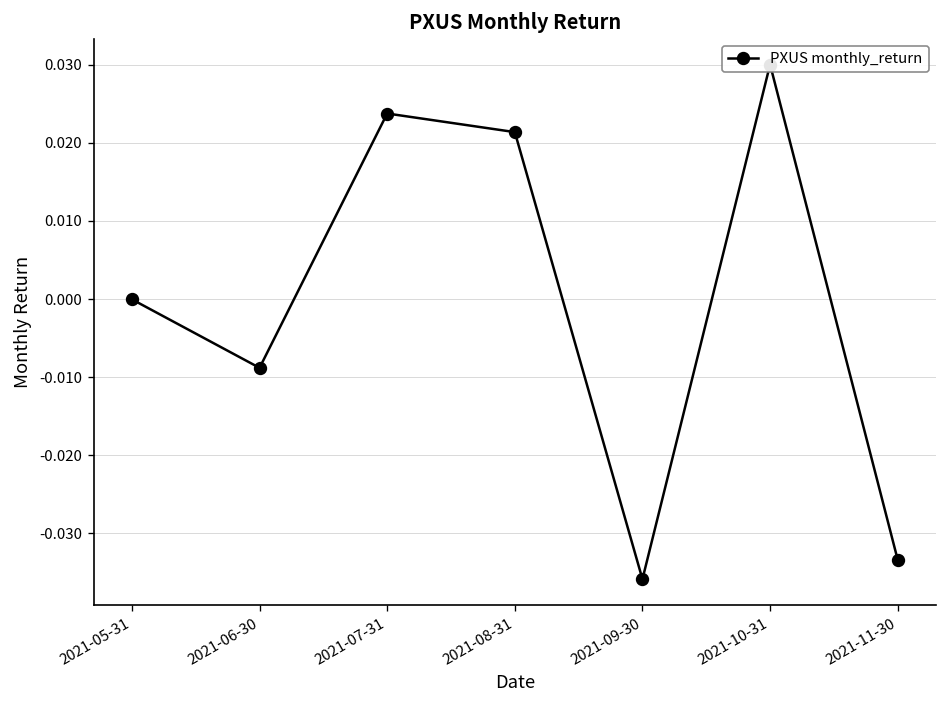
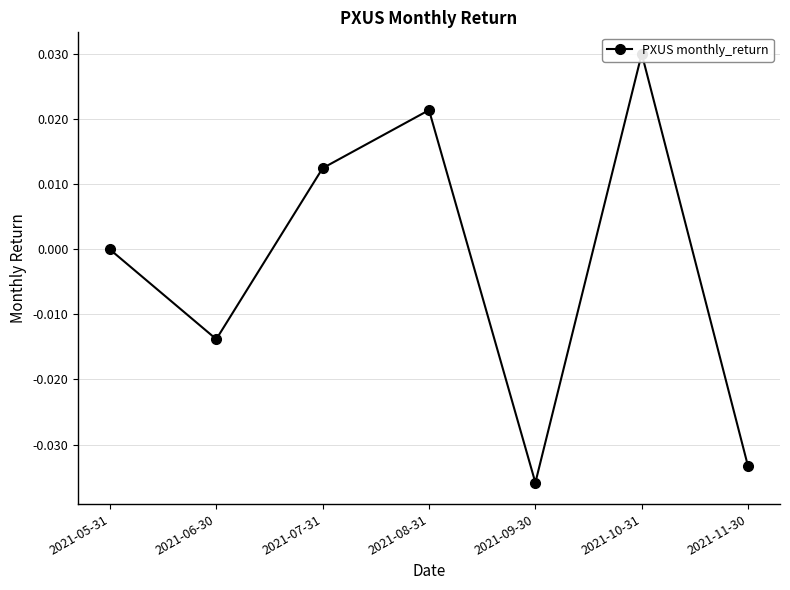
2021-06-30: -0.009 -> -0.014
2021-07-31: 0.024 -> 0.012
